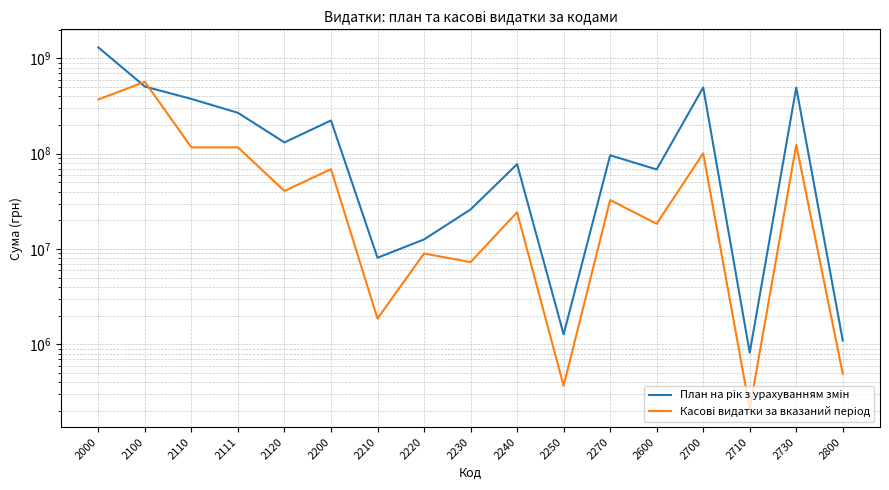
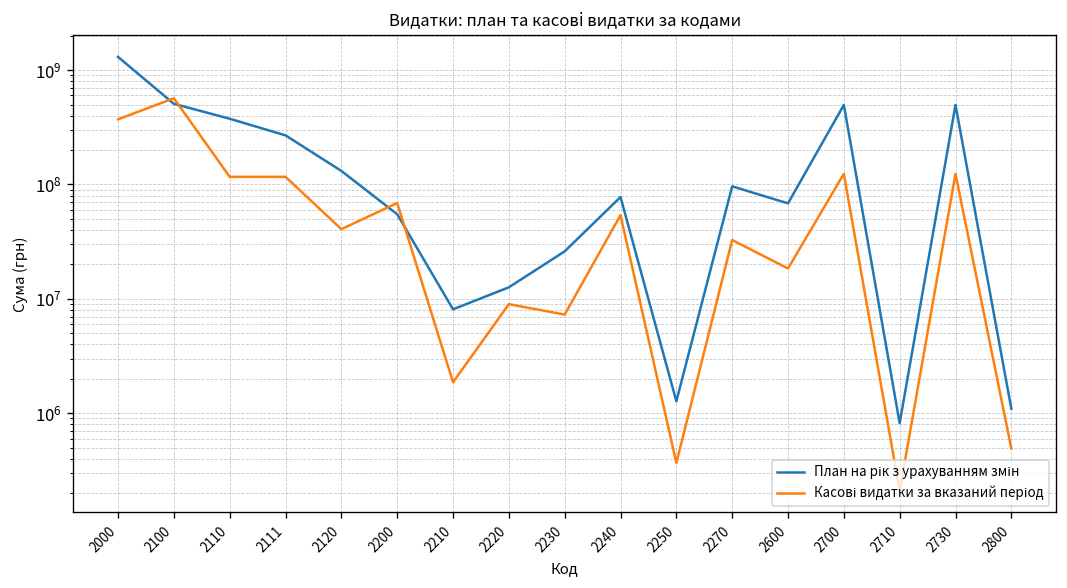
План на рік з урахуванням змін, 2200: 220000000 -> 50000000
Касові видатки за вказаний період, 2240: 24000000 -> 50000000
Касові видатки за вказаний період, 2700: 100000000 -> 120000000
